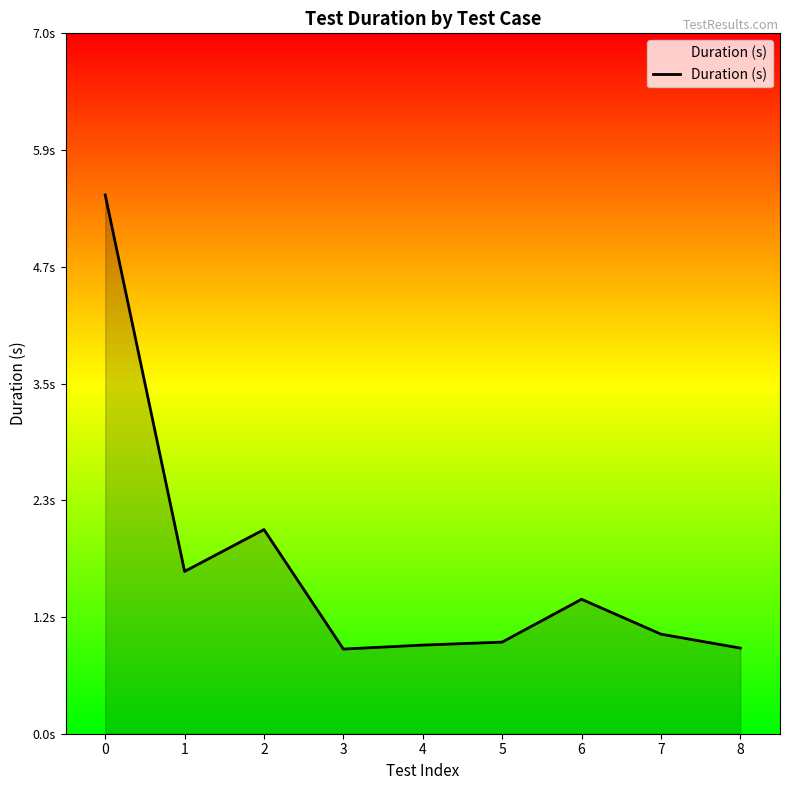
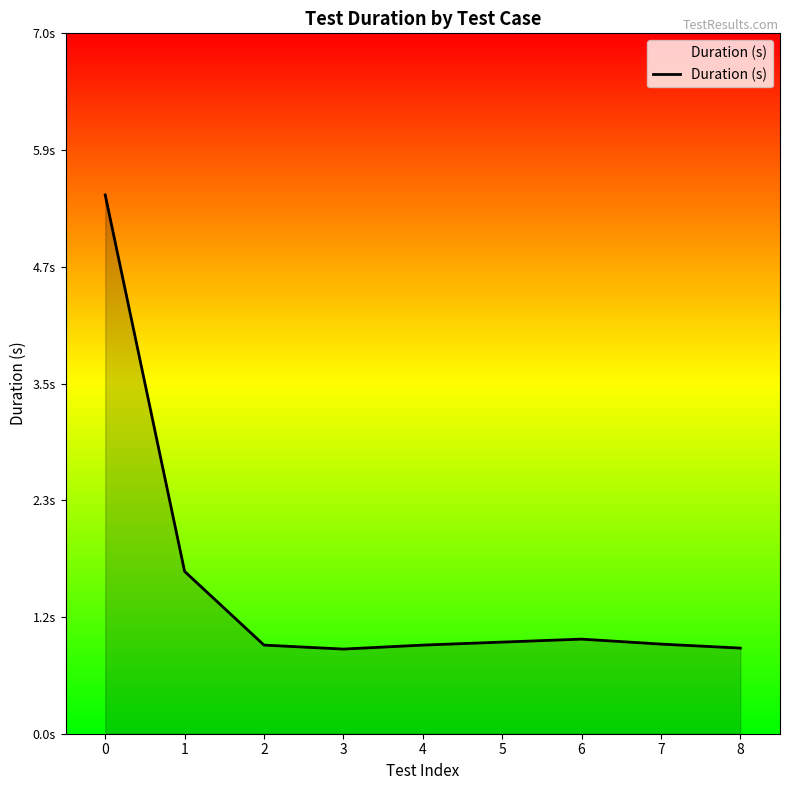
2: 2.1s -> 0.9s
6: 1.4s -> 1.0s
7: 1.0s -> 0.9s
